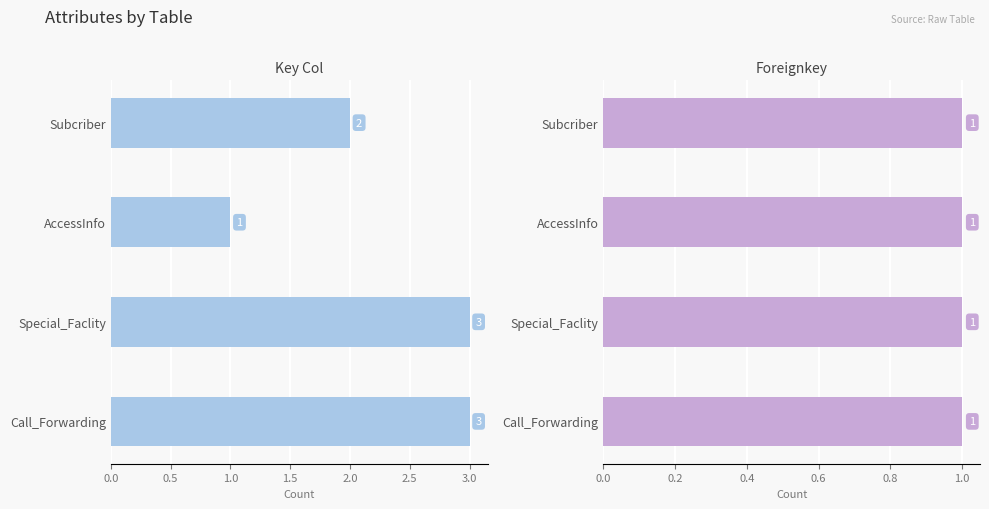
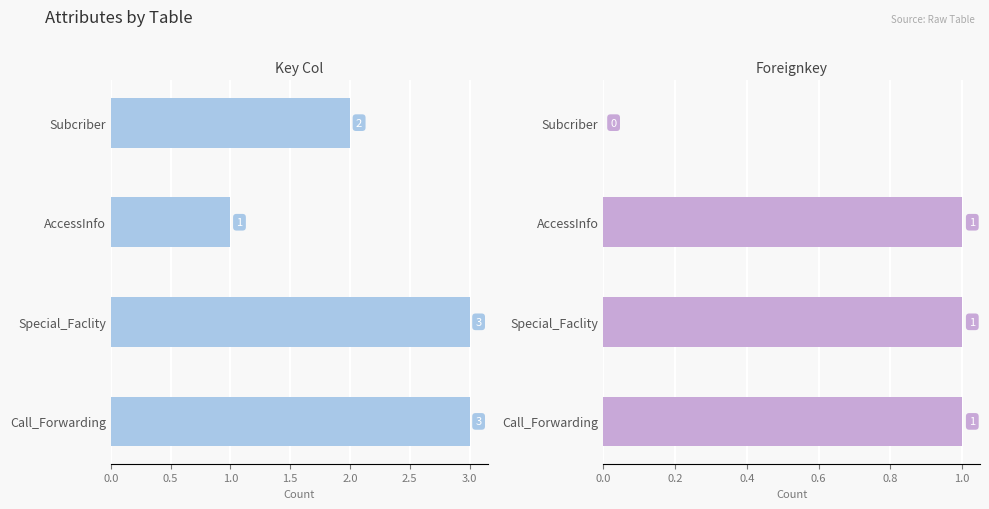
Foreignkey, Subcriber: 1 -> 0
